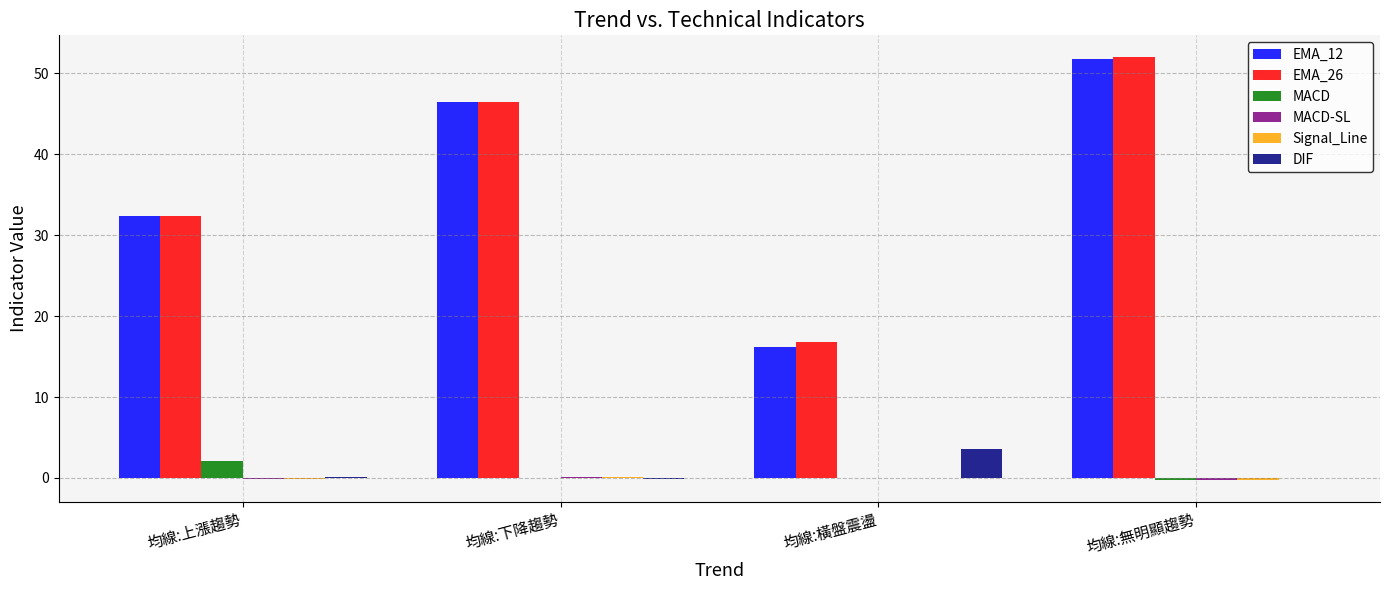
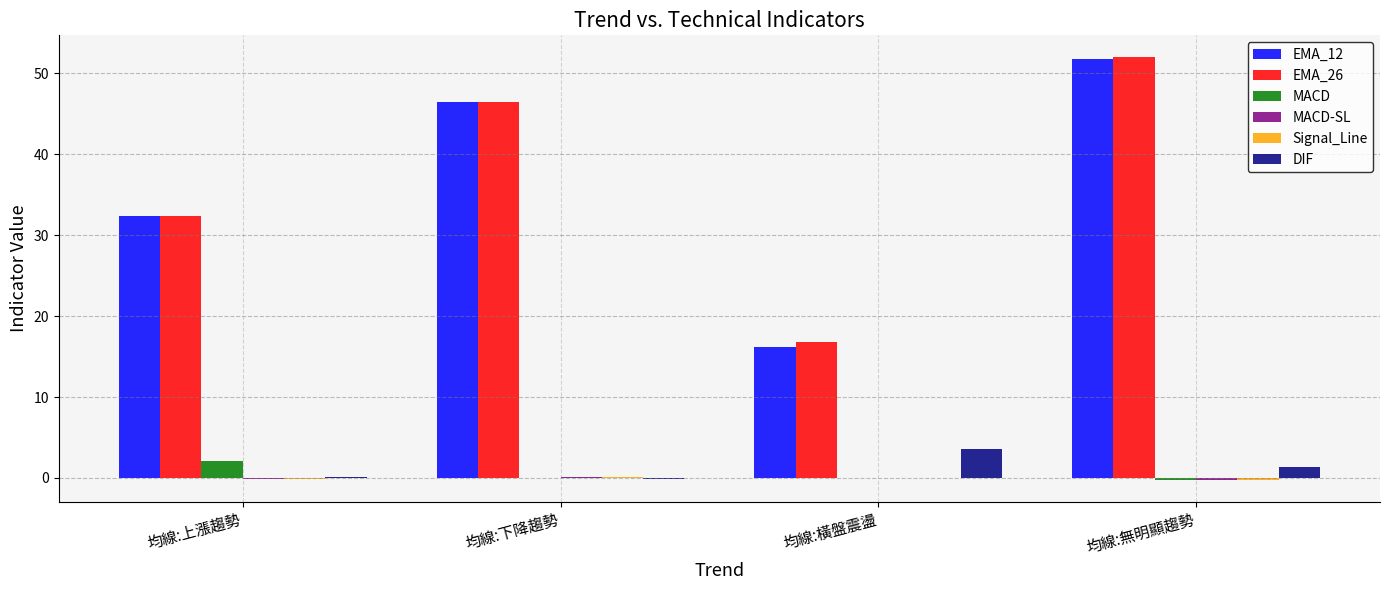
DIF, 均線:無明顯趨勢: 0 -> 1
